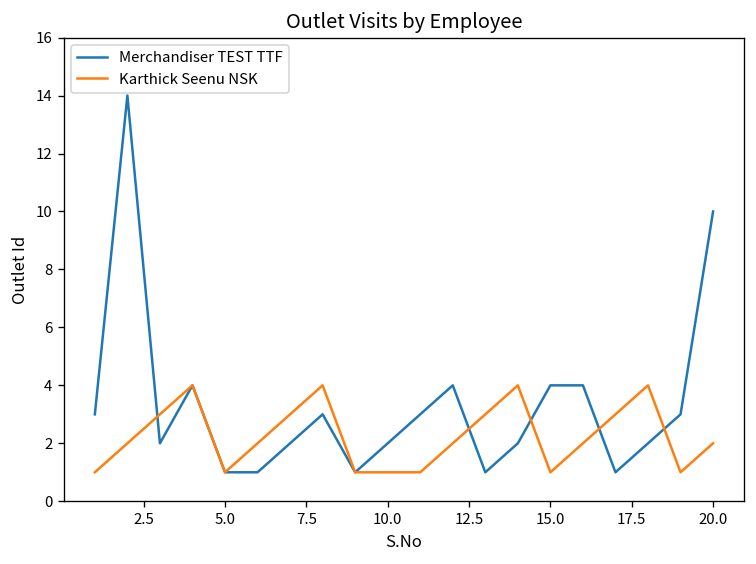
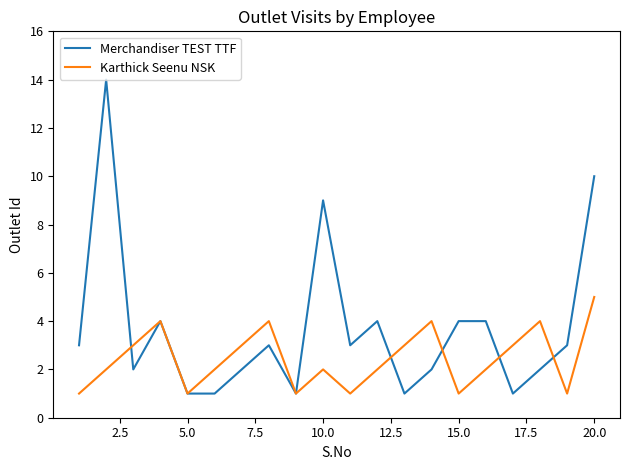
Merchandiser TEST TTF, 10.0: 2 -> 9
Karthick Seenu NSK, 10.0: 1 -> 2
Karthick Seenu NSK, 20.0: 2 -> 5
